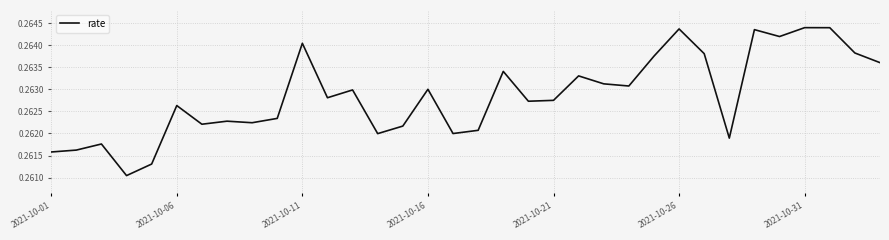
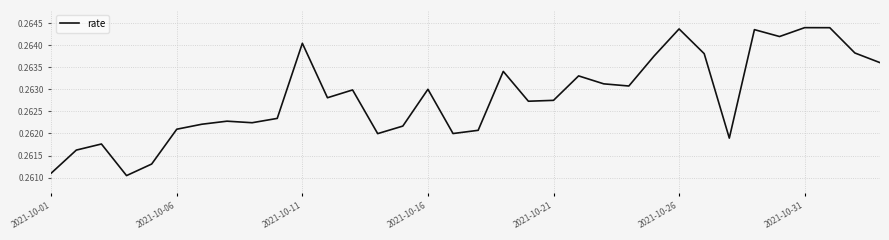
2021-10-01: 0.2616 -> 0.2611
2021-10-06: 0.2626 -> 0.2621
